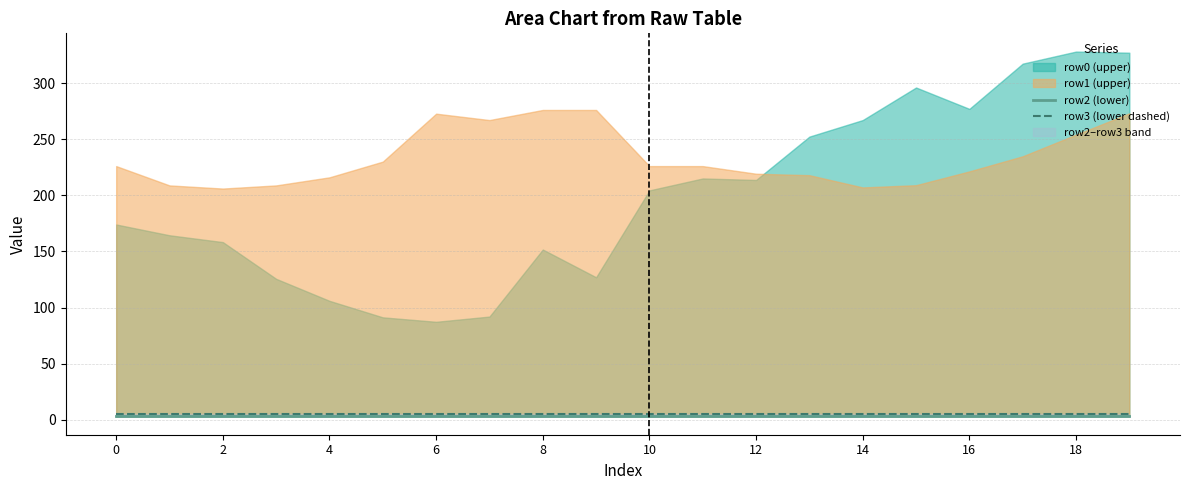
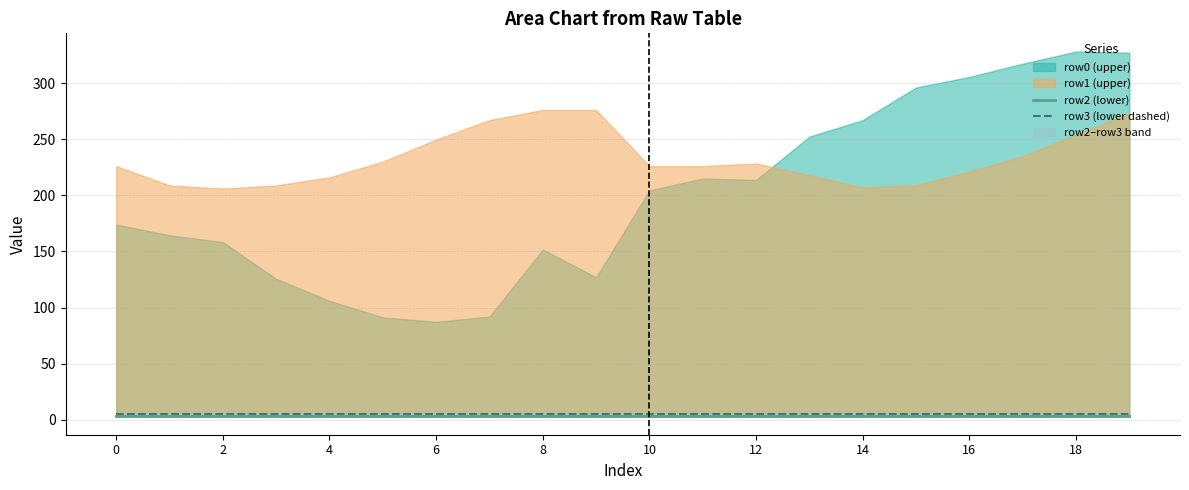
row1 (upper), 6: 273 -> 250
row1 (upper), 12: 219 -> 228
row0 (upper), 16: 277 -> 305
